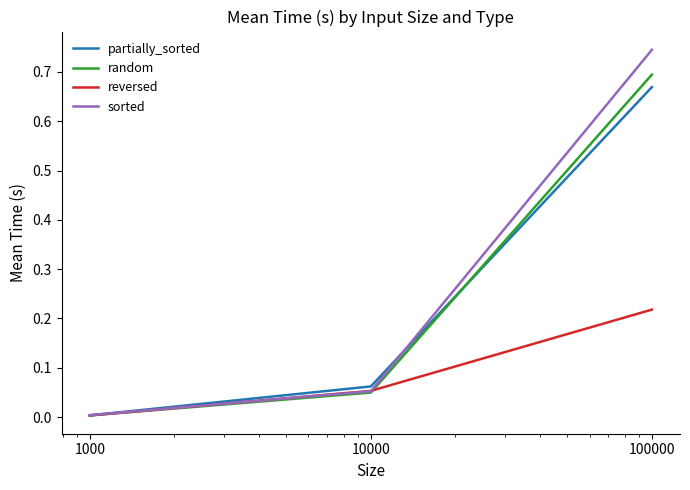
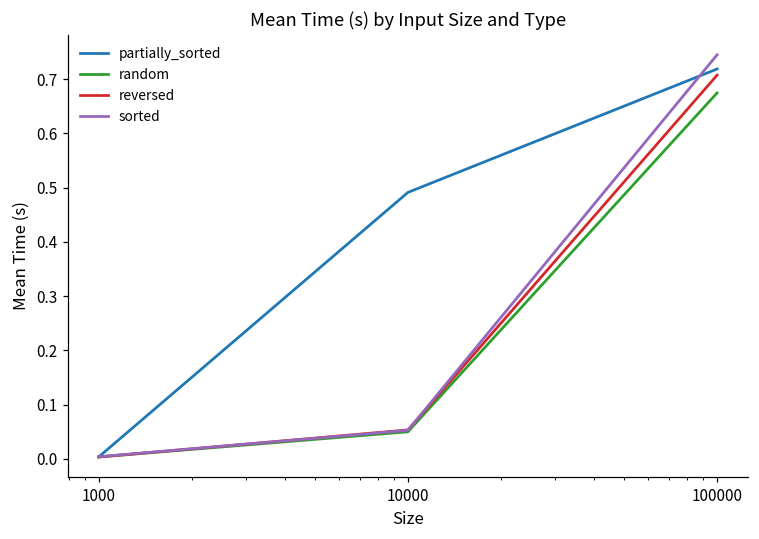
partially_sorted, 10000: 0.06 -> 0.49
partially_sorted, 100000: 0.67 -> 0.72
random, 100000: 0.69 -> 0.67
reversed, 100000: 0.22 -> 0.71
